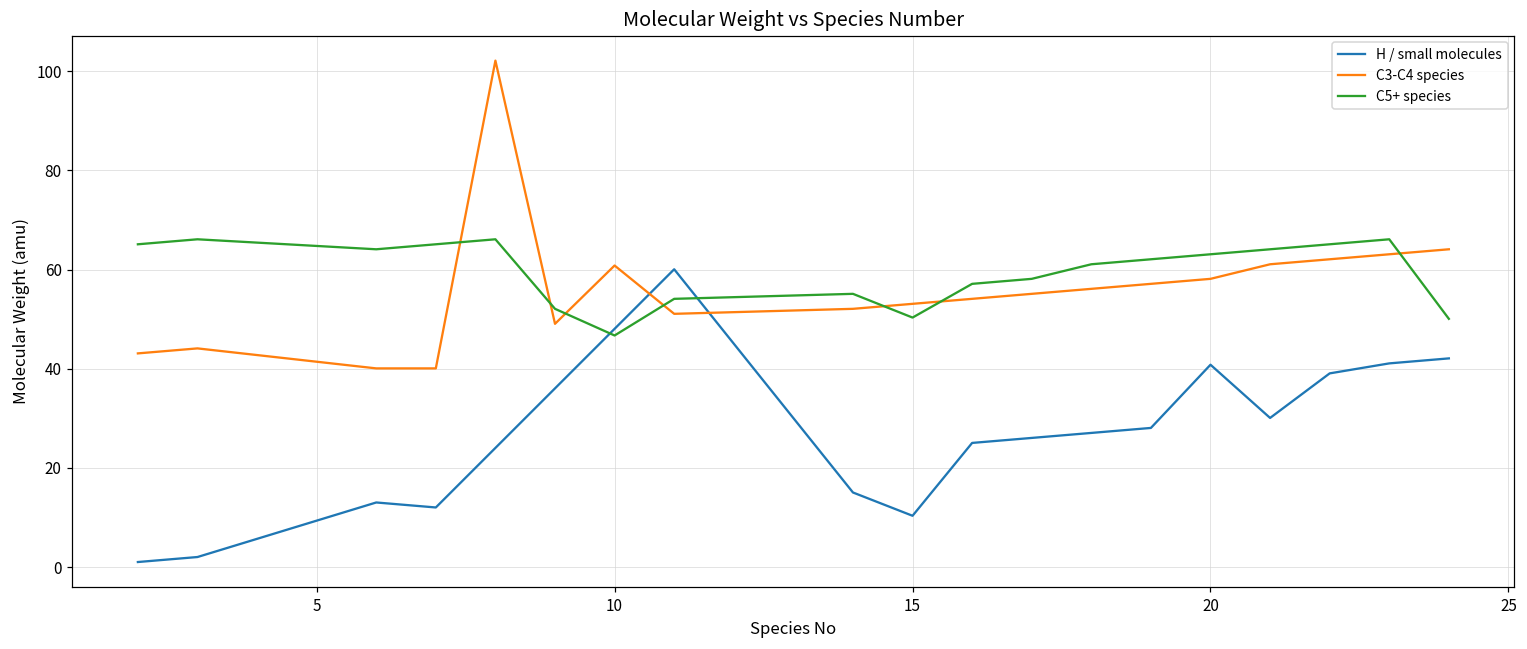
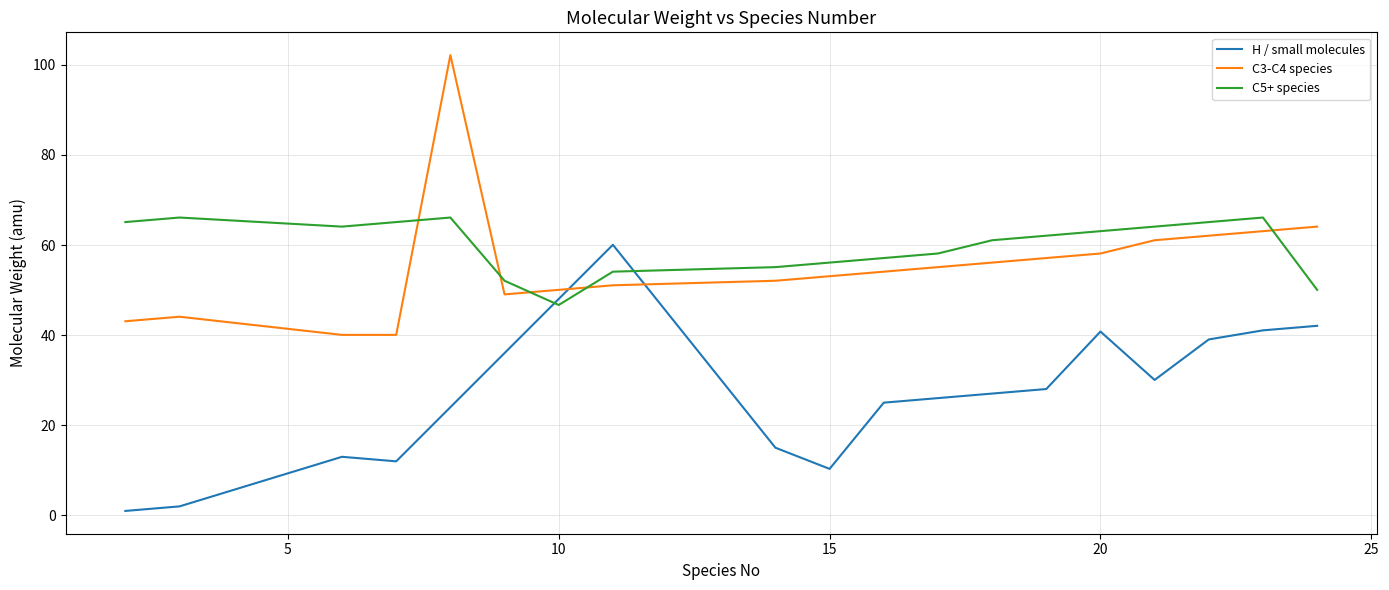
C3-C4 species, 10: 61 -> 50
C5+ species, 15: 50 -> 56
